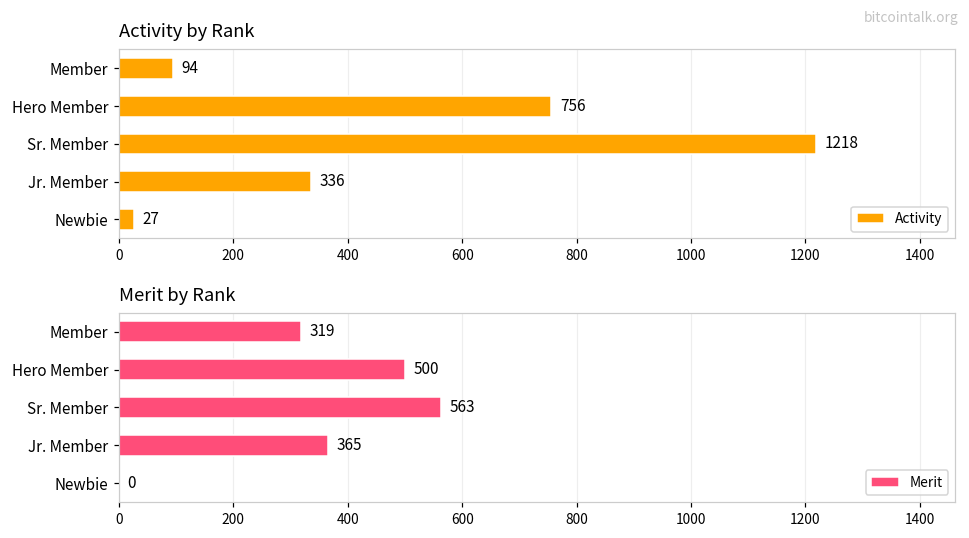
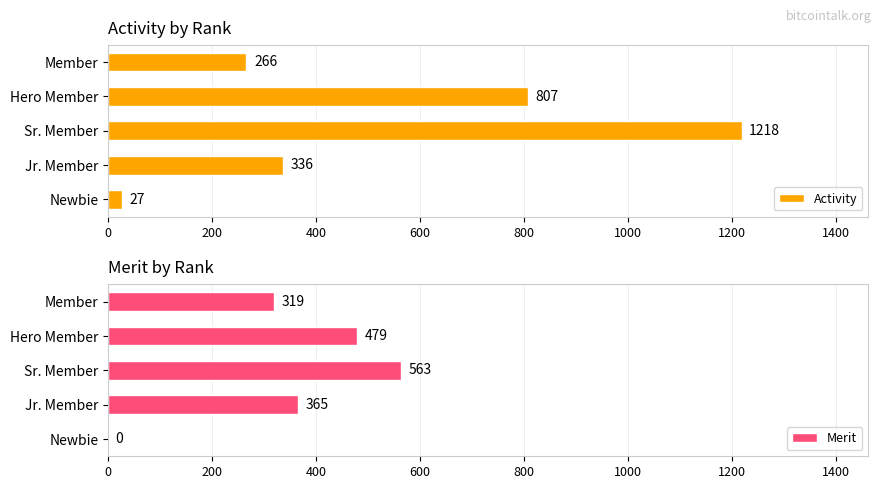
Activity by Rank, Member: 94 -> 266
Activity by Rank, Hero Member: 756 -> 807
Merit by Rank, Hero Member: 500 -> 479
